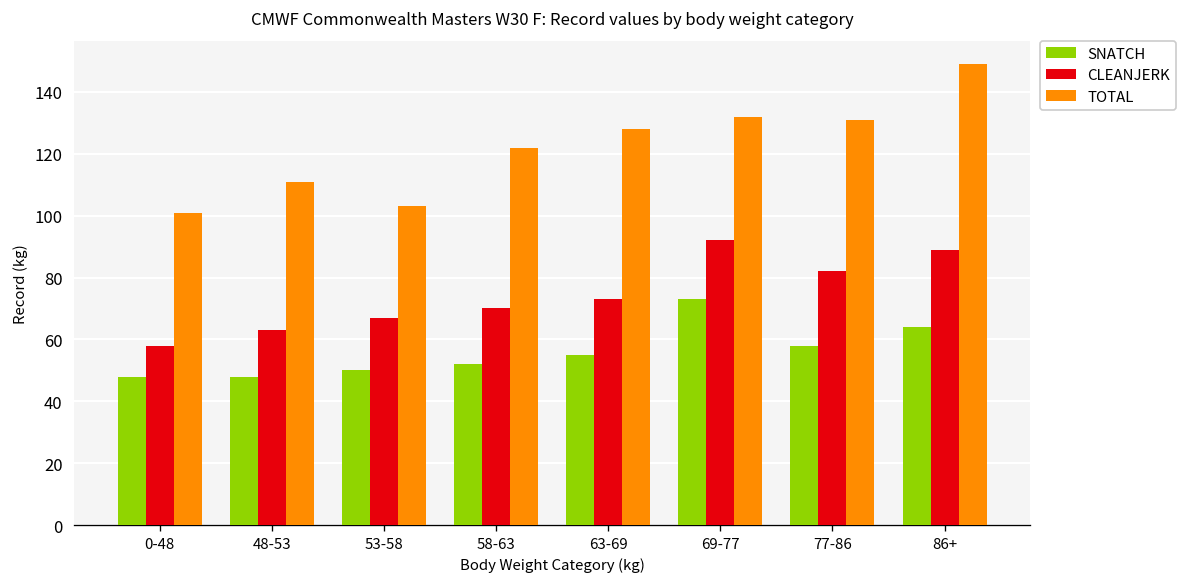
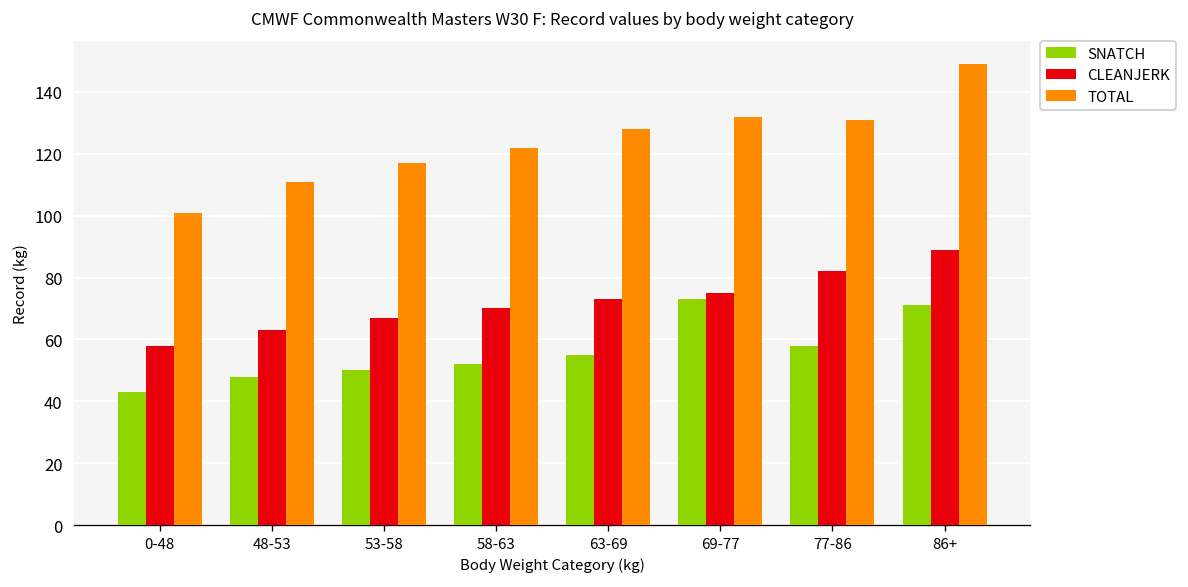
SNATCH, 0-48: 48 -> 43
TOTAL, 53-58: 103 -> 117
CLEANJERK, 69-77: 92 -> 75
SNATCH, 86+: 64 -> 71
